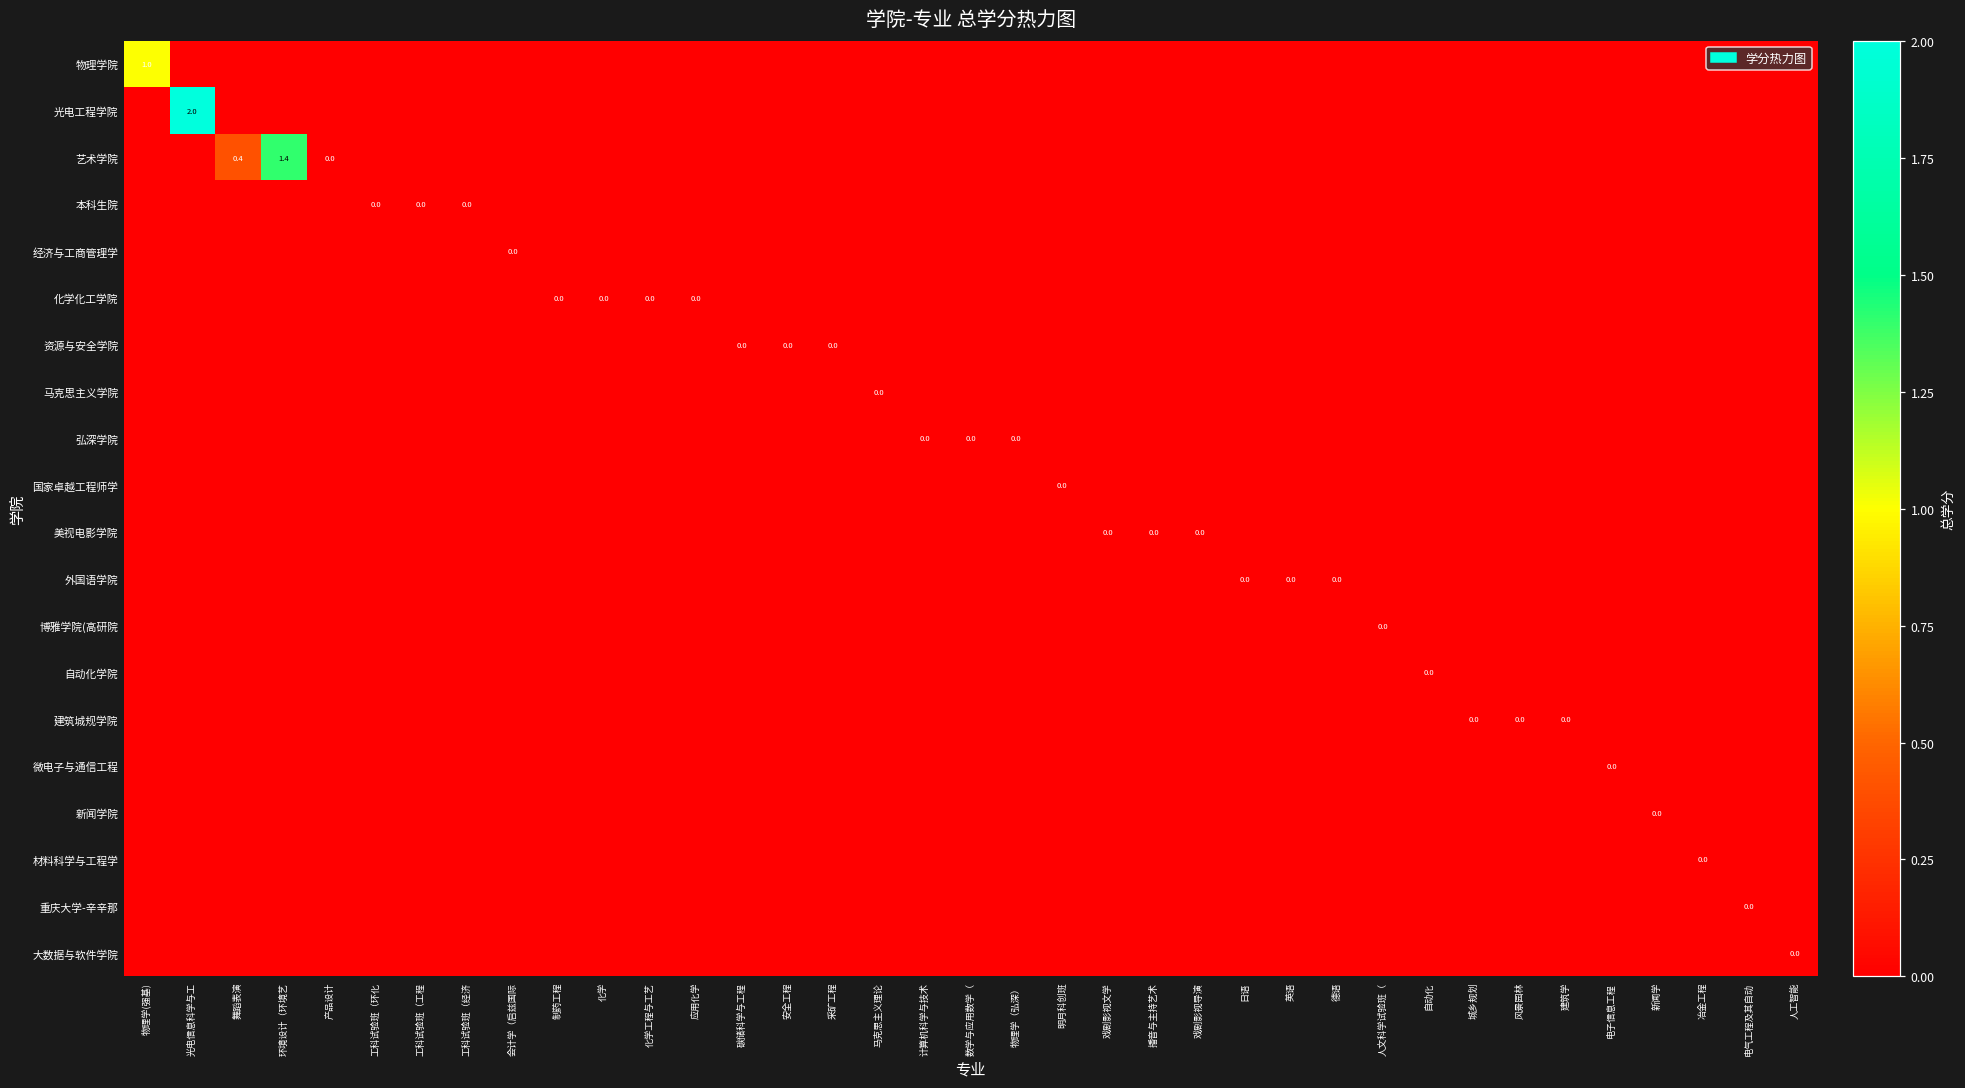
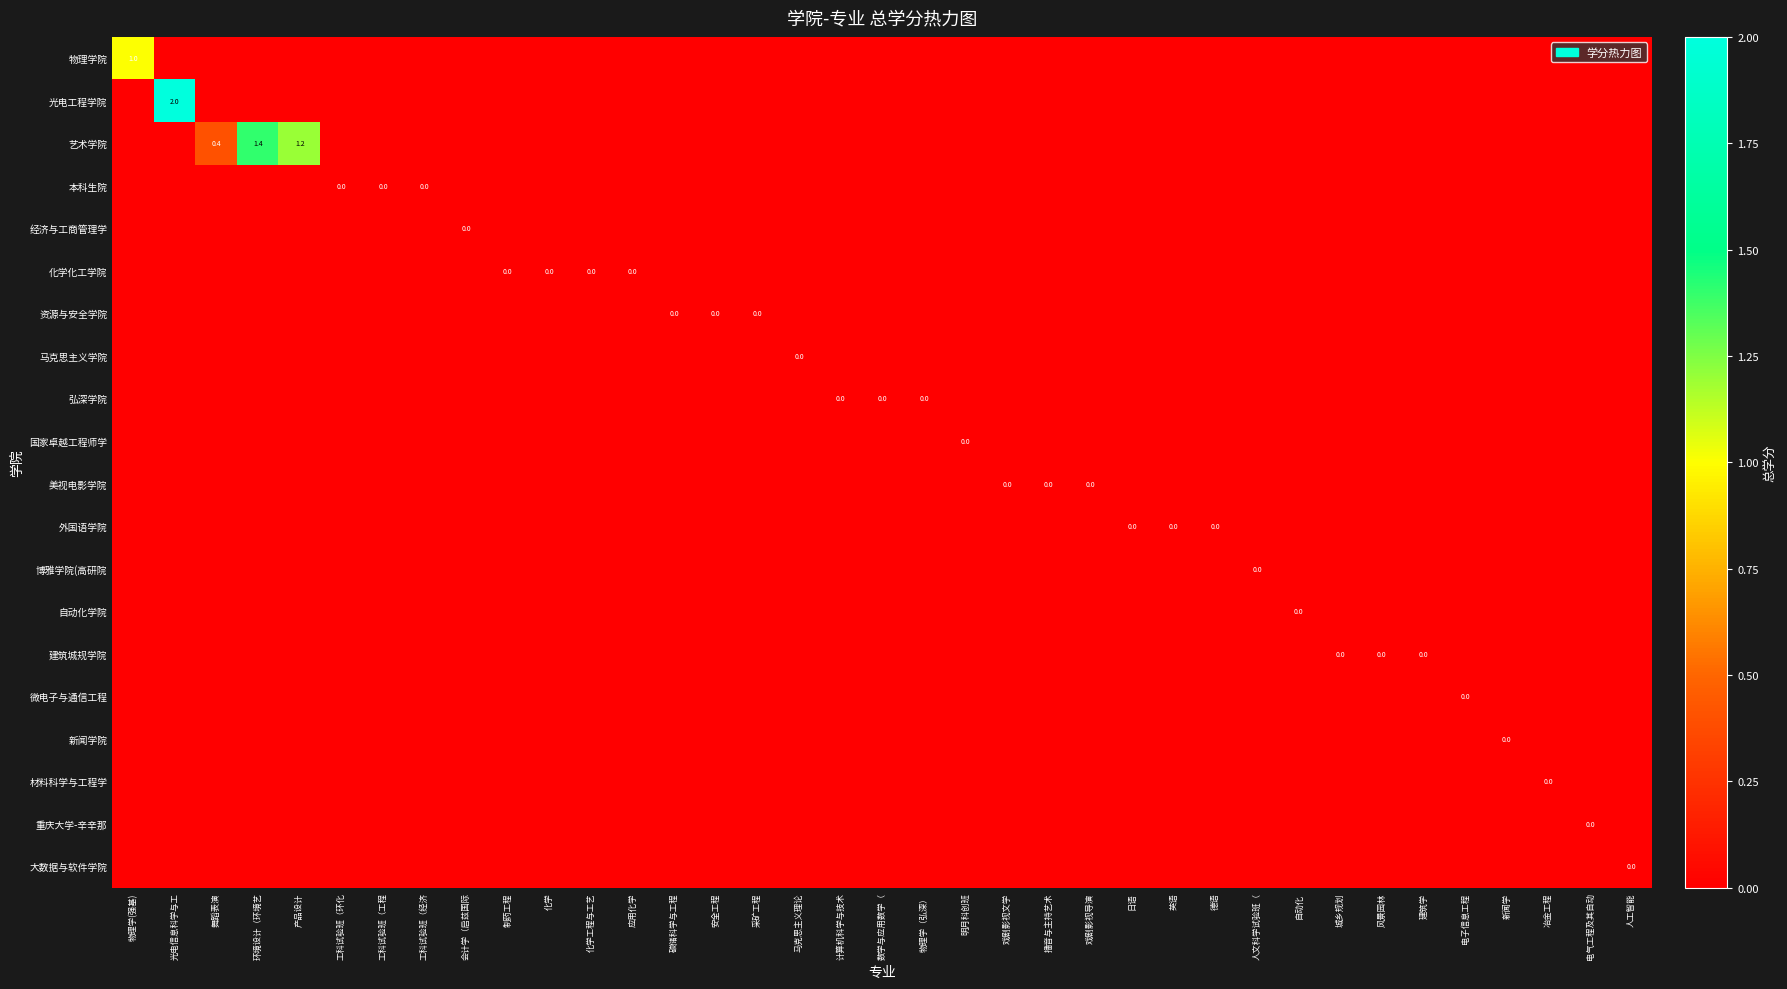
艺术学院, 产品设计: 0.0 -> 1.2
